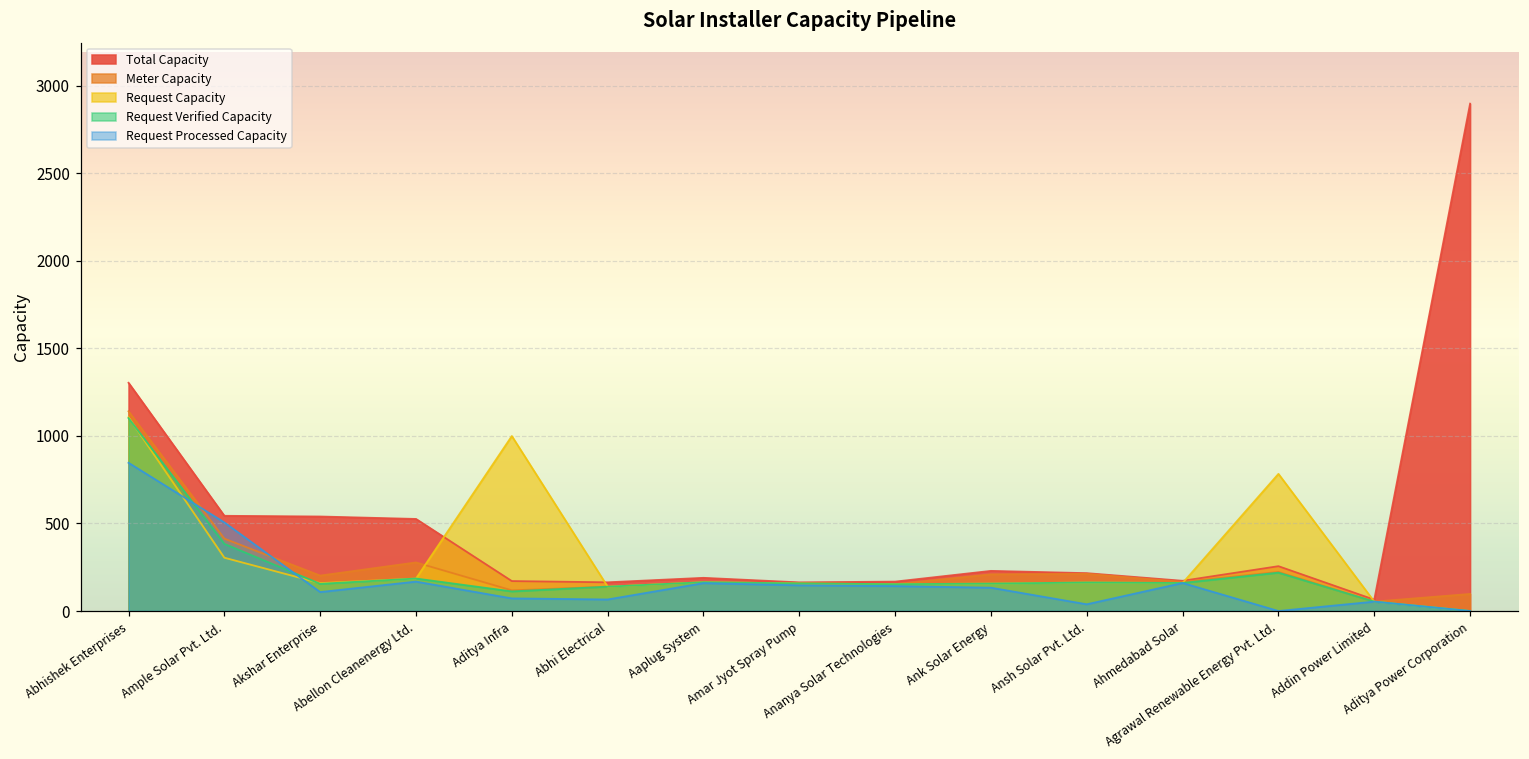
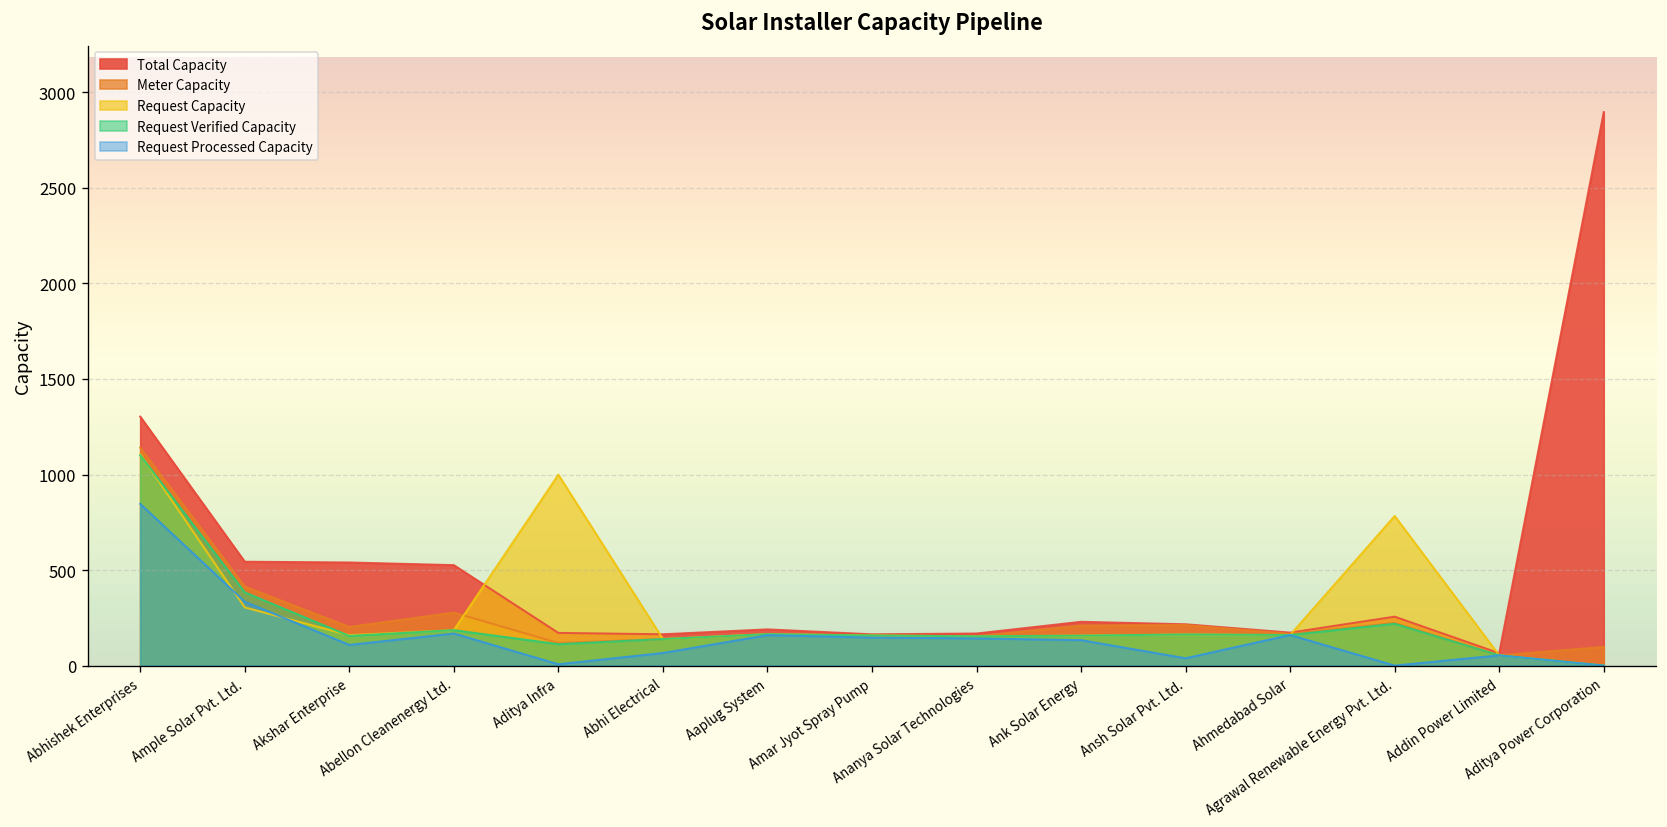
Request Processed Capacity, Ample Solar Pvt. Ltd.: 510 -> 330
Request Processed Capacity, Aditya Infra: 70 -> 10
